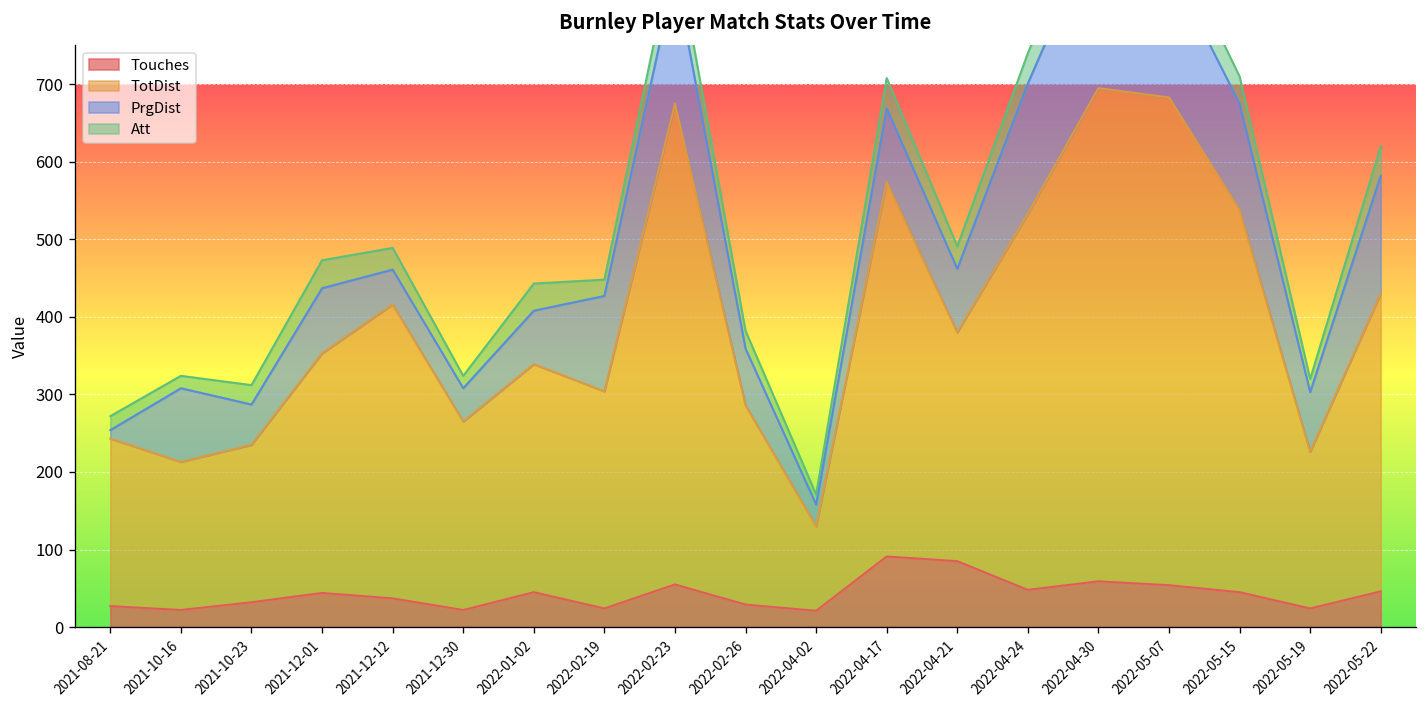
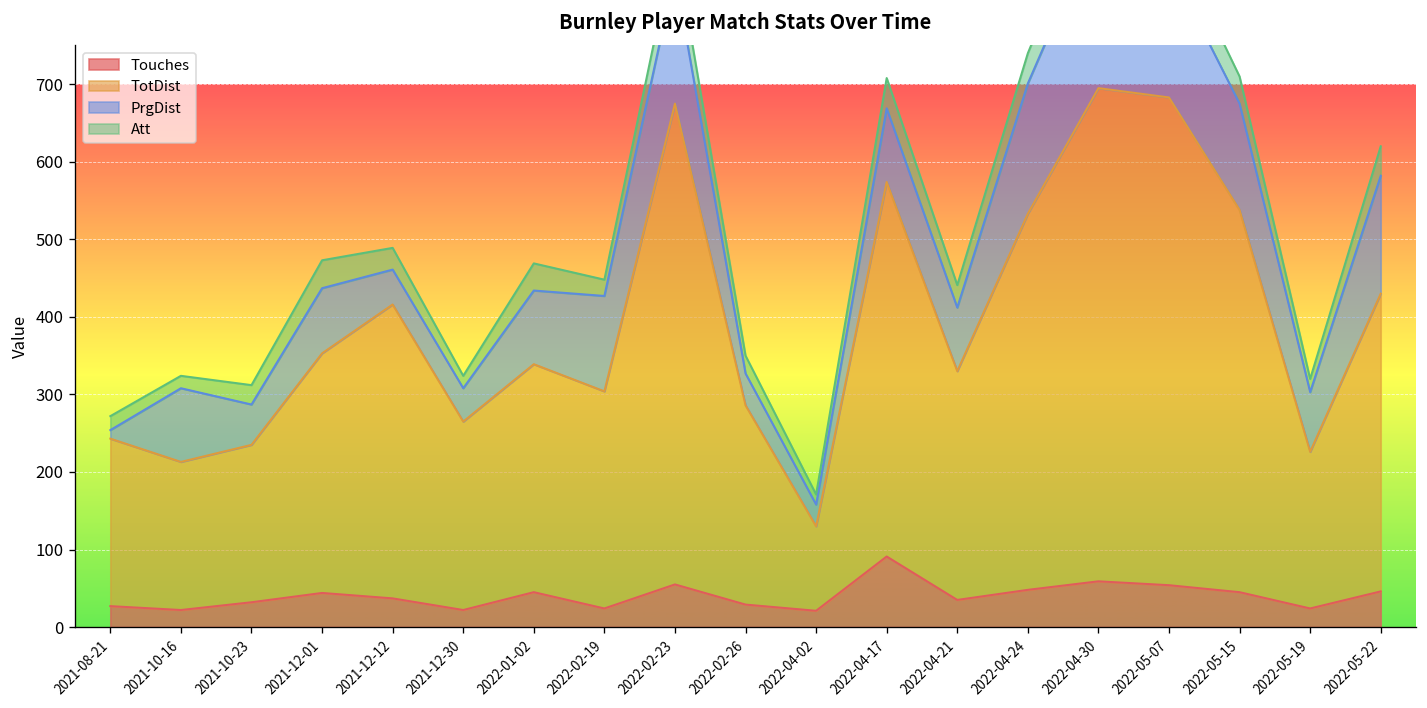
PrgDist, 2022-01-02: 70 -> 100
PrgDist, 2022-02-26: 70 -> 40
Touches, 2022-04-21: 90 -> 40
